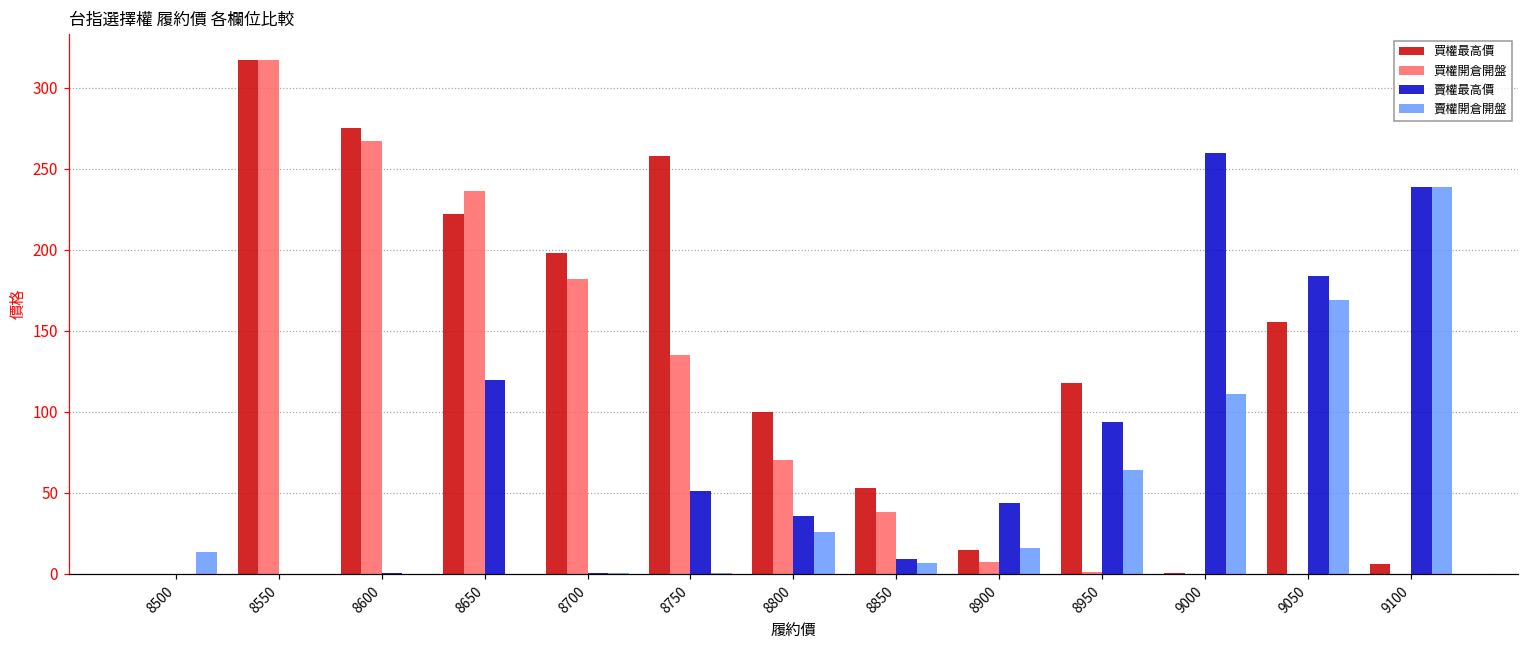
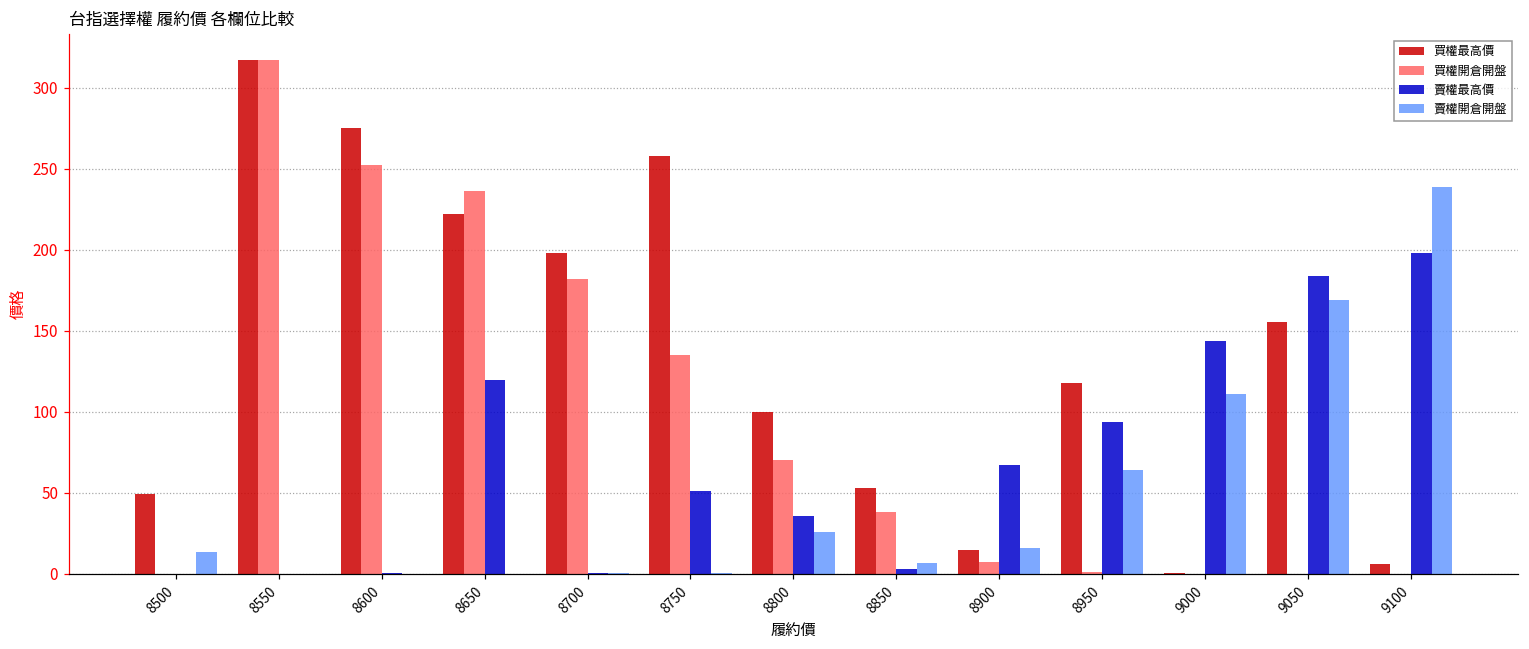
買權最高價, 8500: 0 -> 49
買權開倉開盤, 8600: 267 -> 252
賣權最高價, 8850: 9 -> 3
賣權最高價, 8900: 44 -> 67
賣權最高價, 9000: 260 -> 144
賣權最高價, 9100: 239 -> 198
